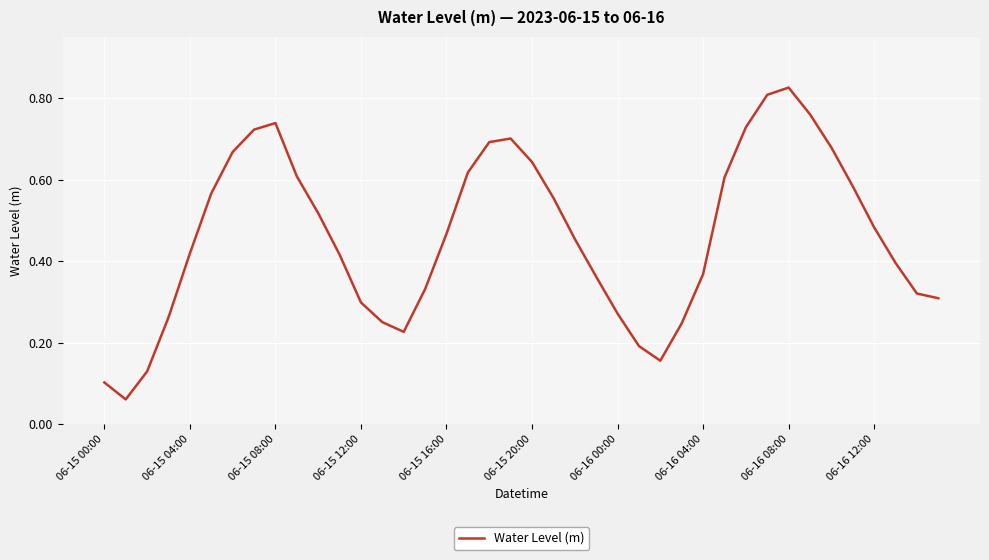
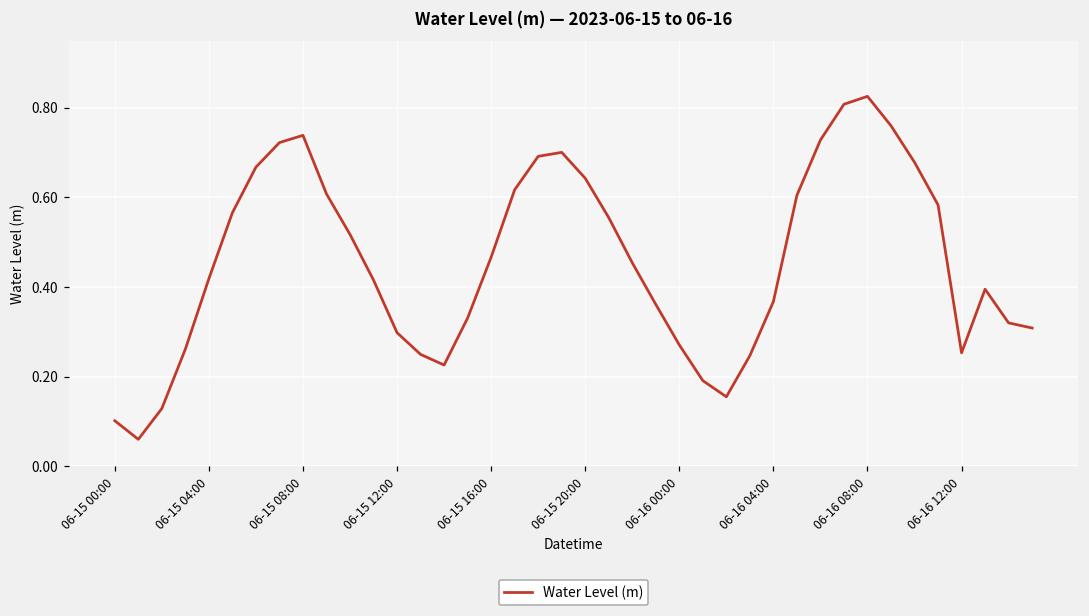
06-16 12:00: 0.48 -> 0.25
